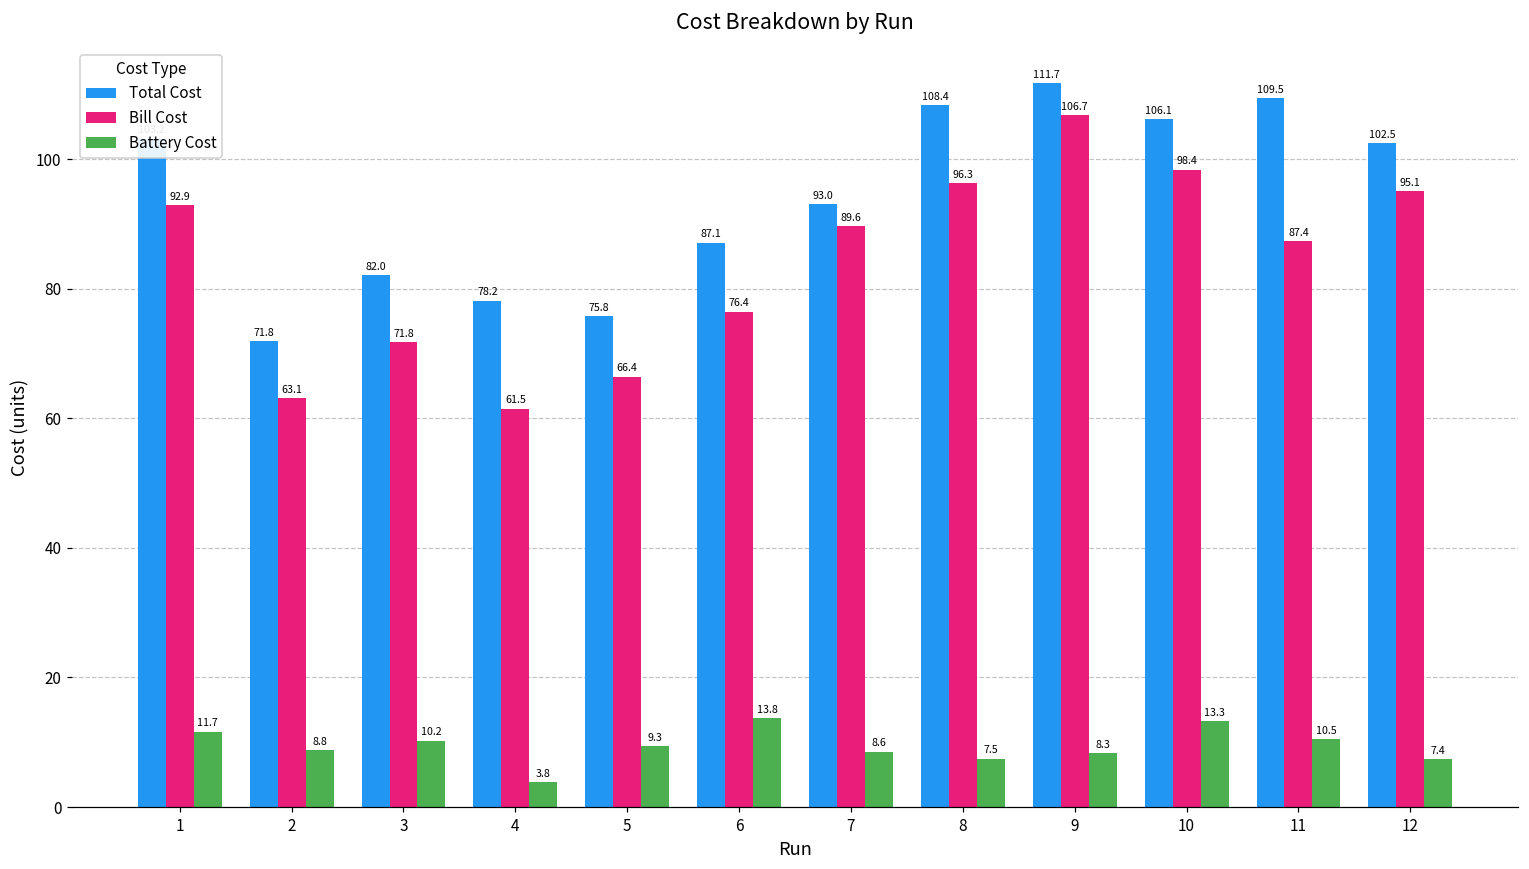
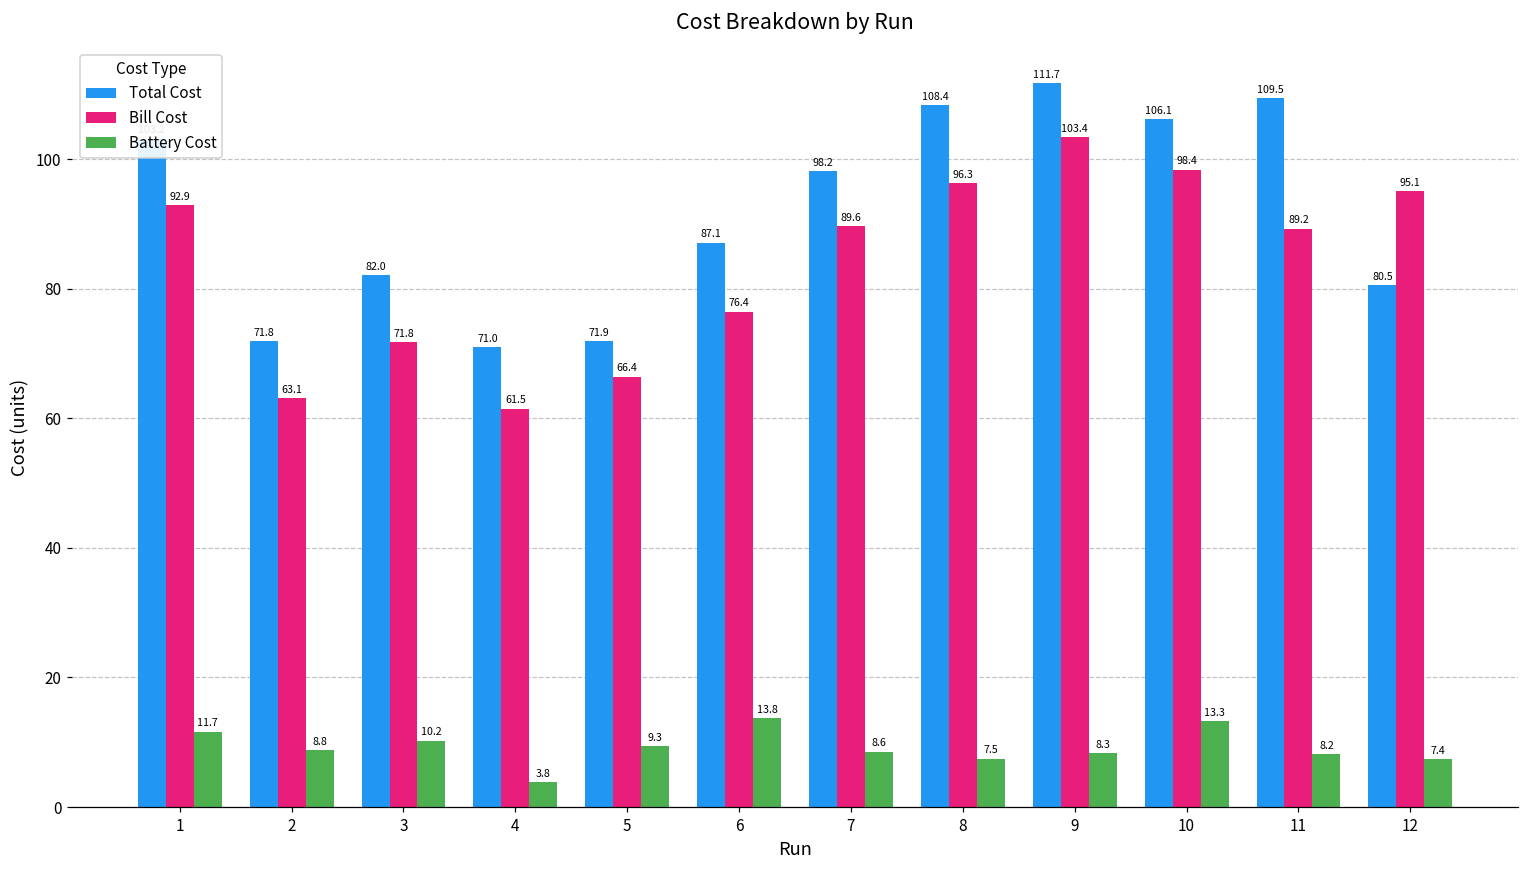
Total Cost, 4: 78.2 -> 71.0
Total Cost, 5: 75.8 -> 71.9
Total Cost, 7: 93.0 -> 98.2
Bill Cost, 9: 106.7 -> 103.4
Bill Cost, 11: 87.4 -> 89.2
Battery Cost, 11: 10.5 -> 8.2
Total Cost, 12: 102.5 -> 80.5
